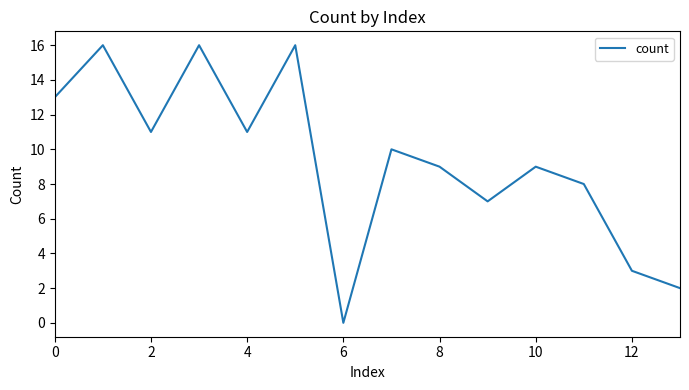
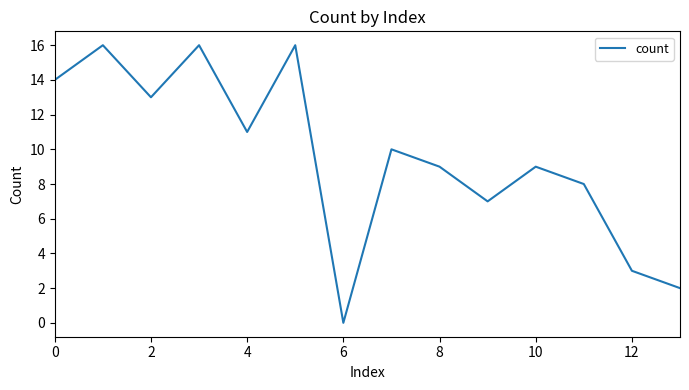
0: 13 -> 14
2: 11 -> 13
